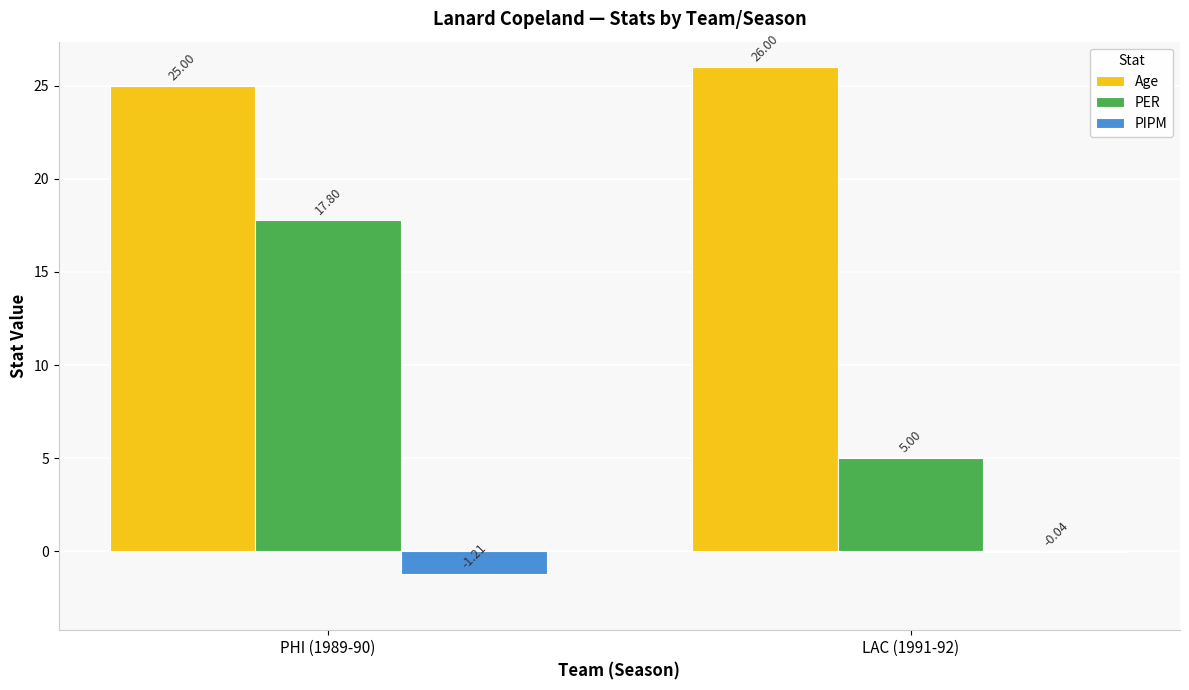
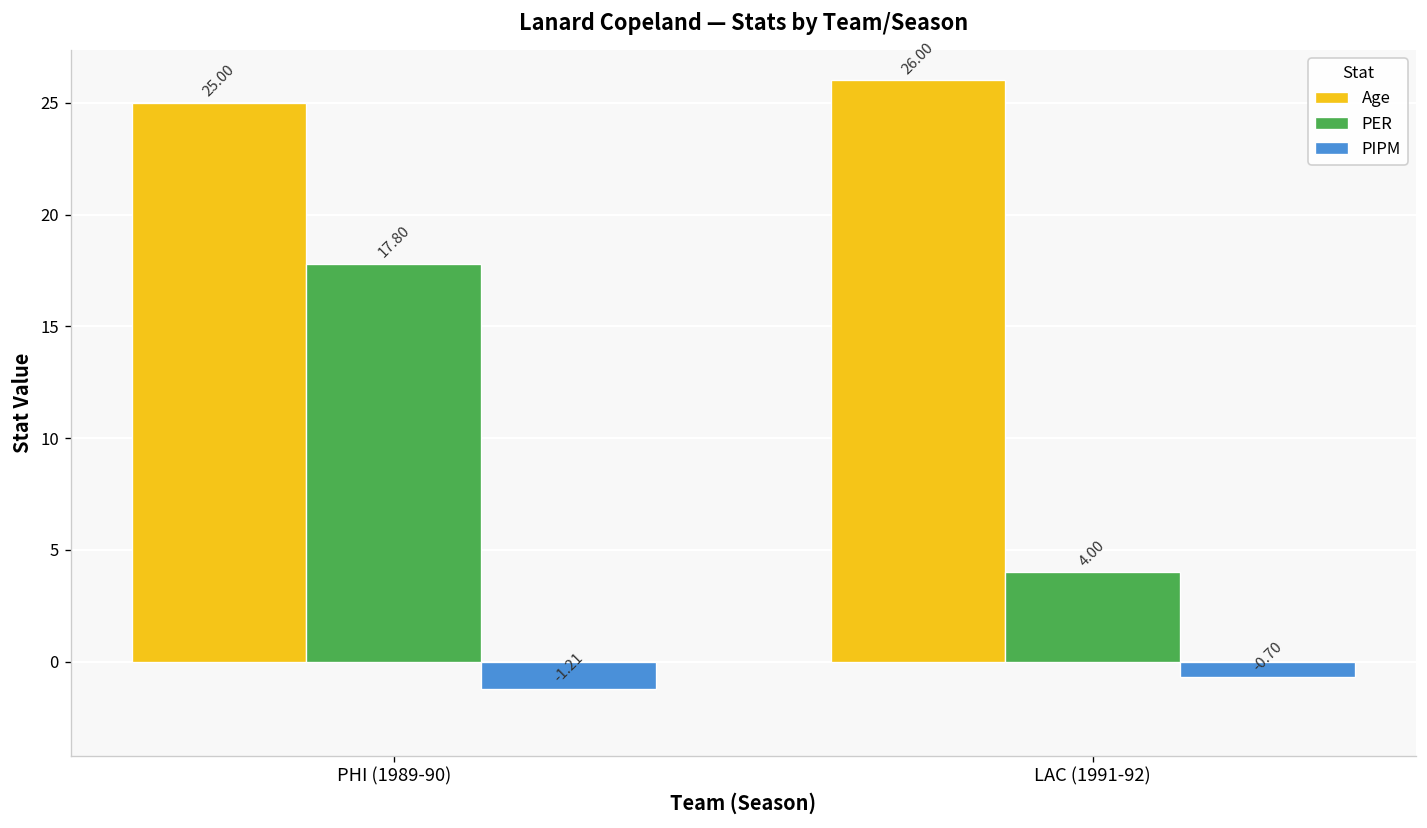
PER, LAC (1991-92): 5.00 -> 4.00
PIPM, LAC (1991-92): -0.04 -> -0.70
